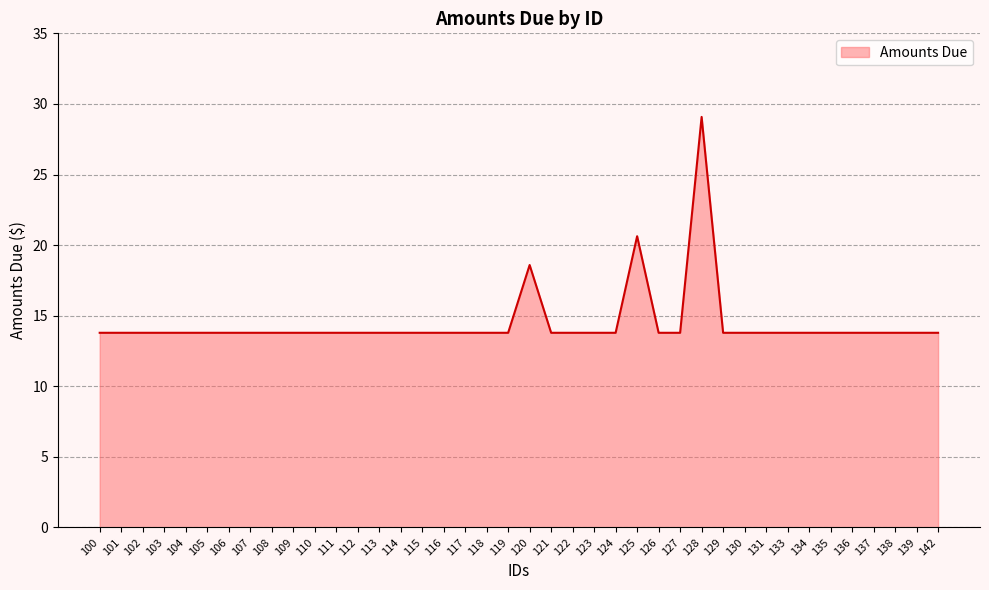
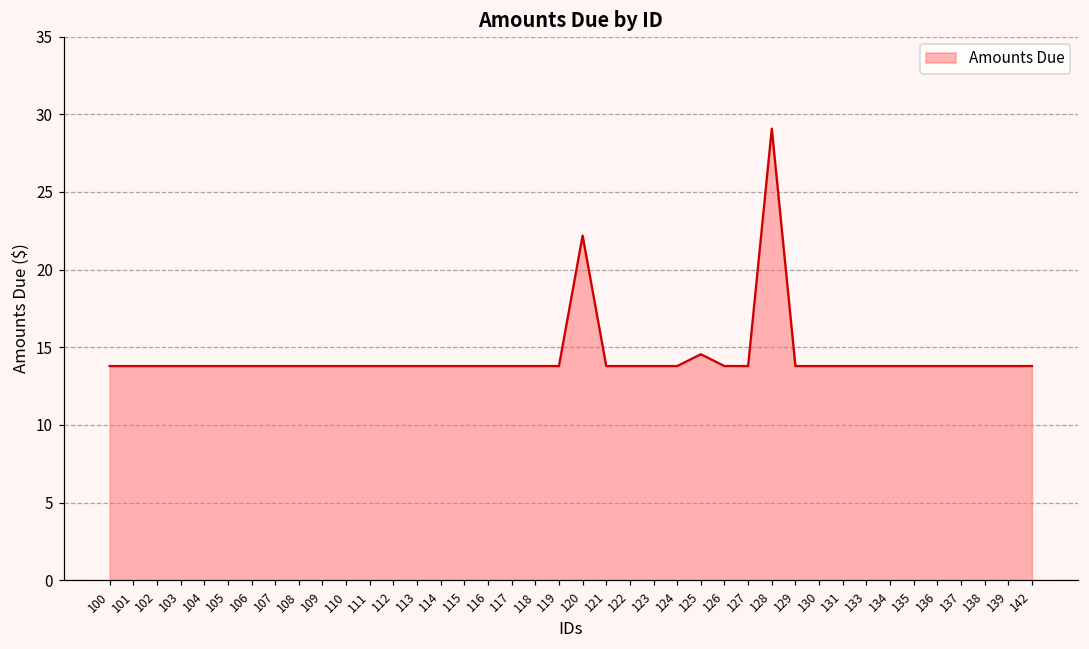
120: 18.6 -> 22.2
125: 20.6 -> 14.6
